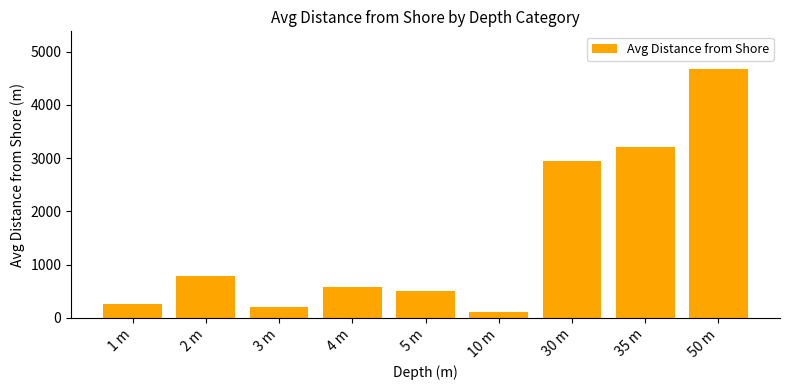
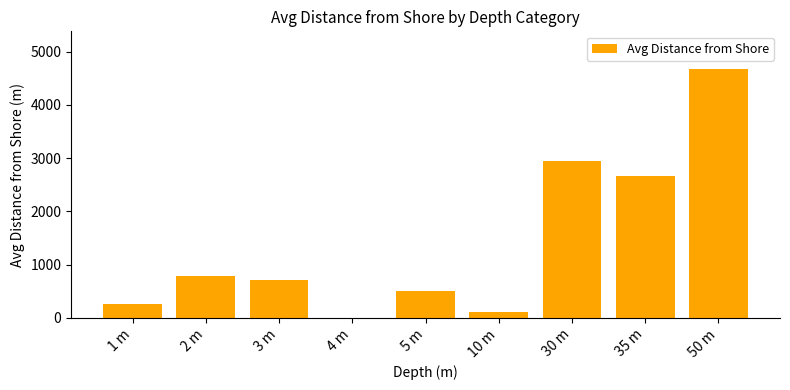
3 m: 200 -> 700
4 m: 600 -> 0
35 m: 3200 -> 2700
